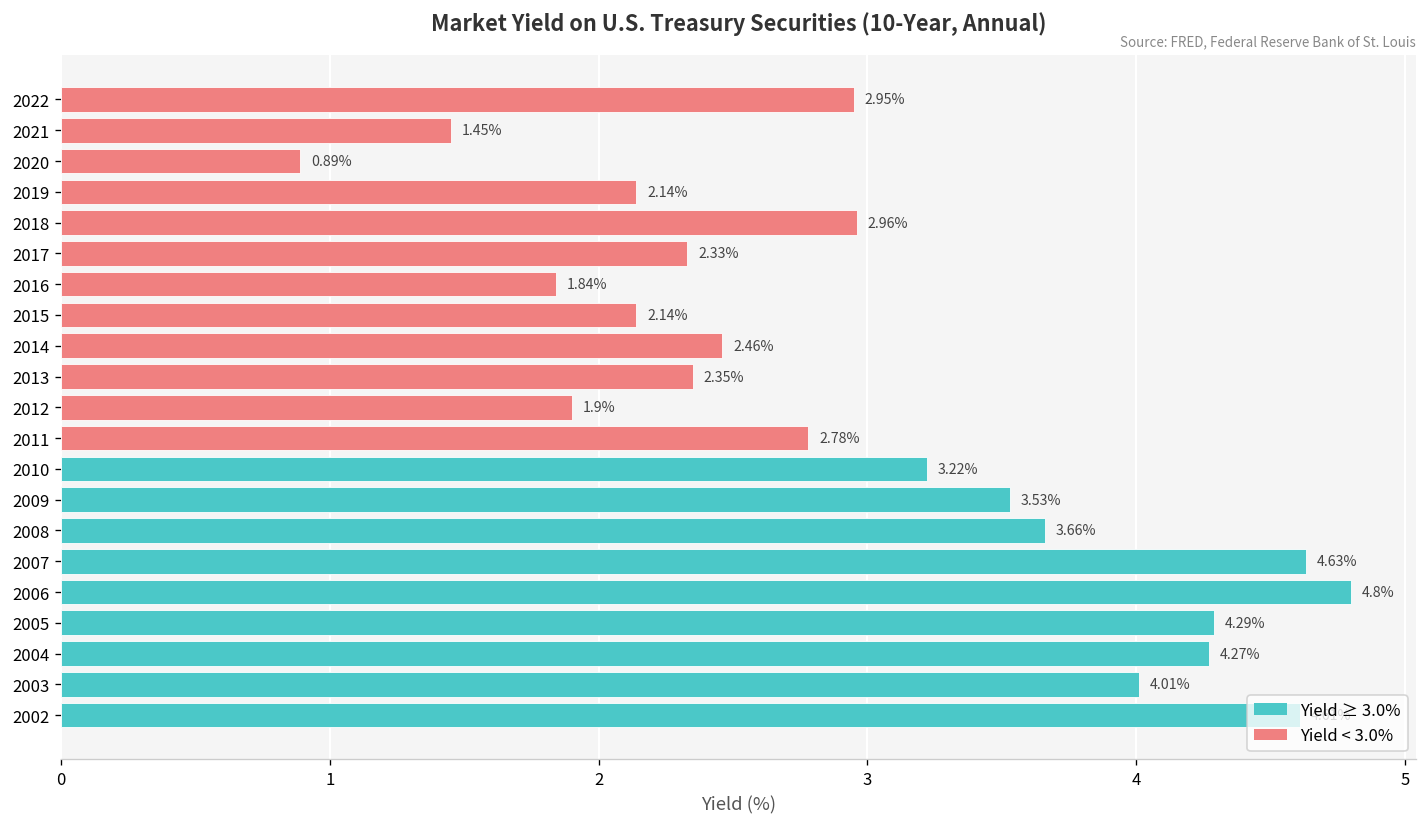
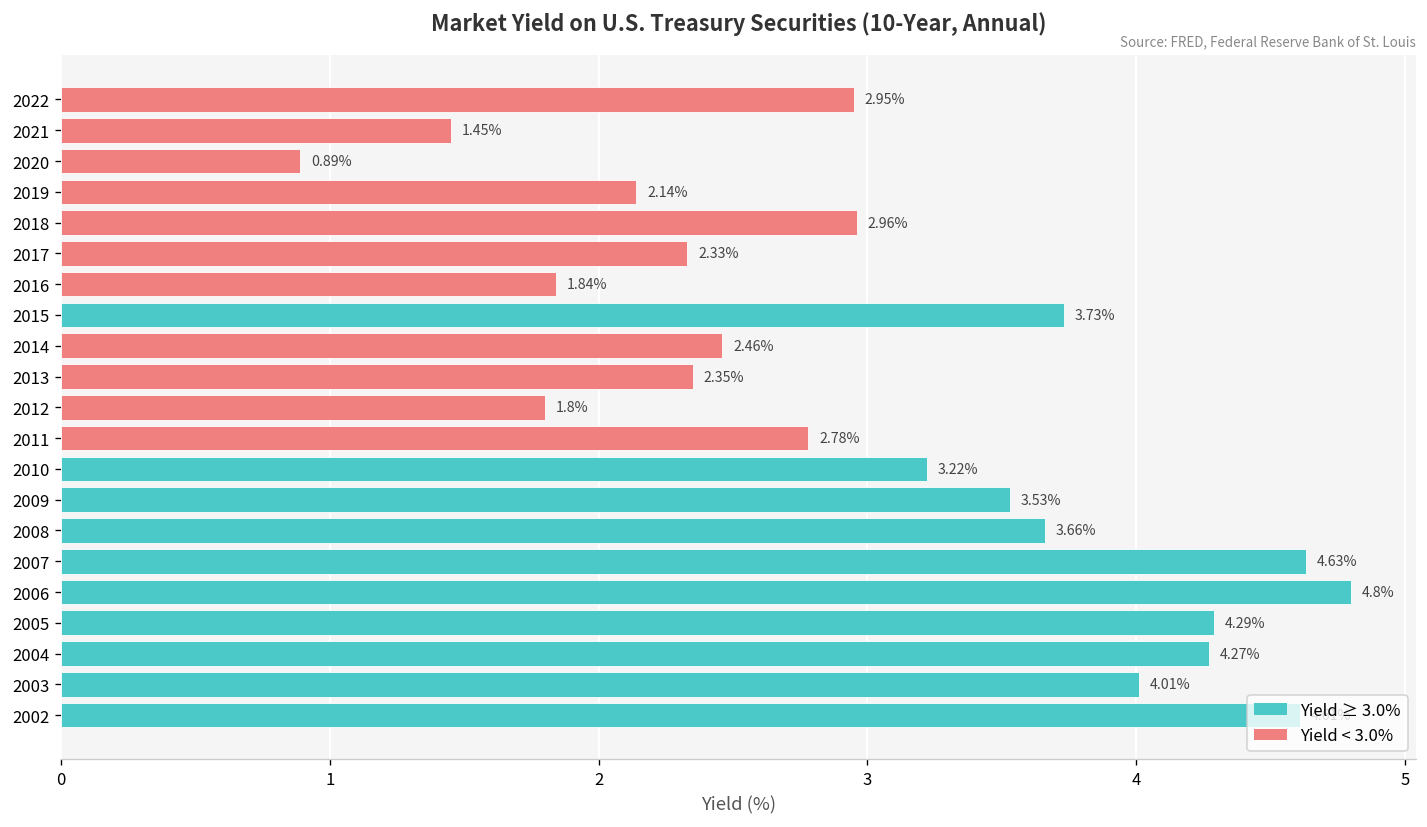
2015: 2.14% -> 3.73%
2012: 1.9% -> 1.8%
